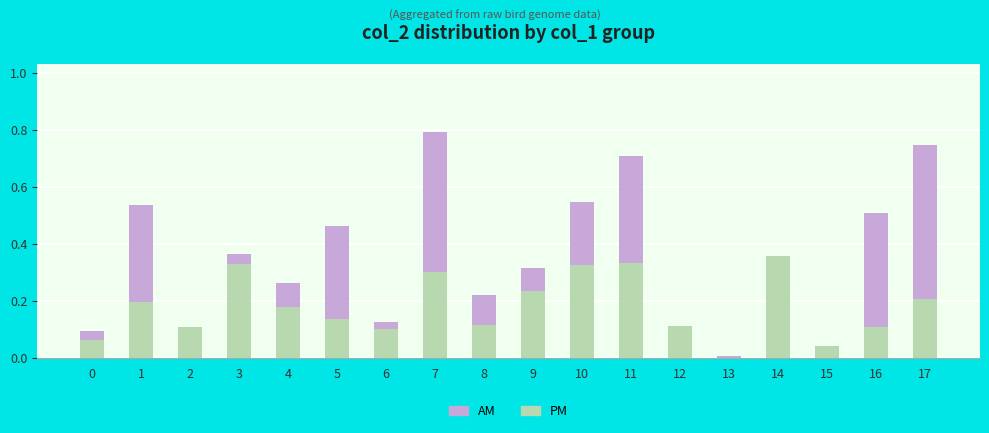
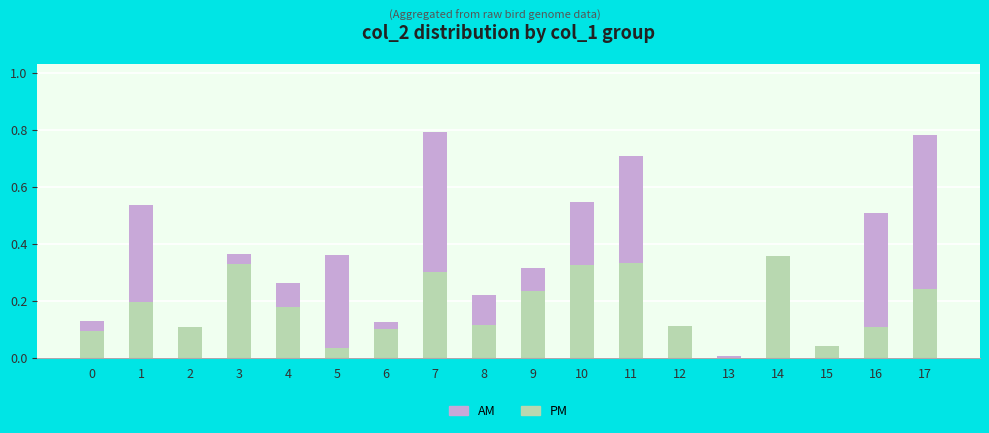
PM, 0: 0.06 -> 0.10
PM, 5: 0.14 -> 0.04
PM, 17: 0.21 -> 0.24
